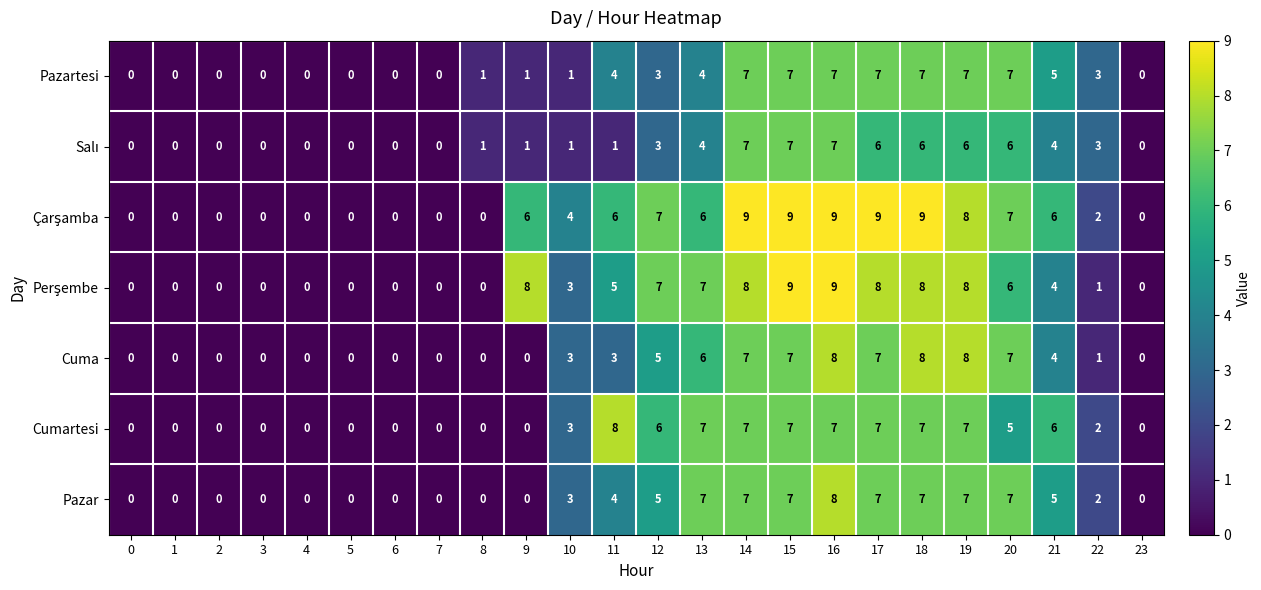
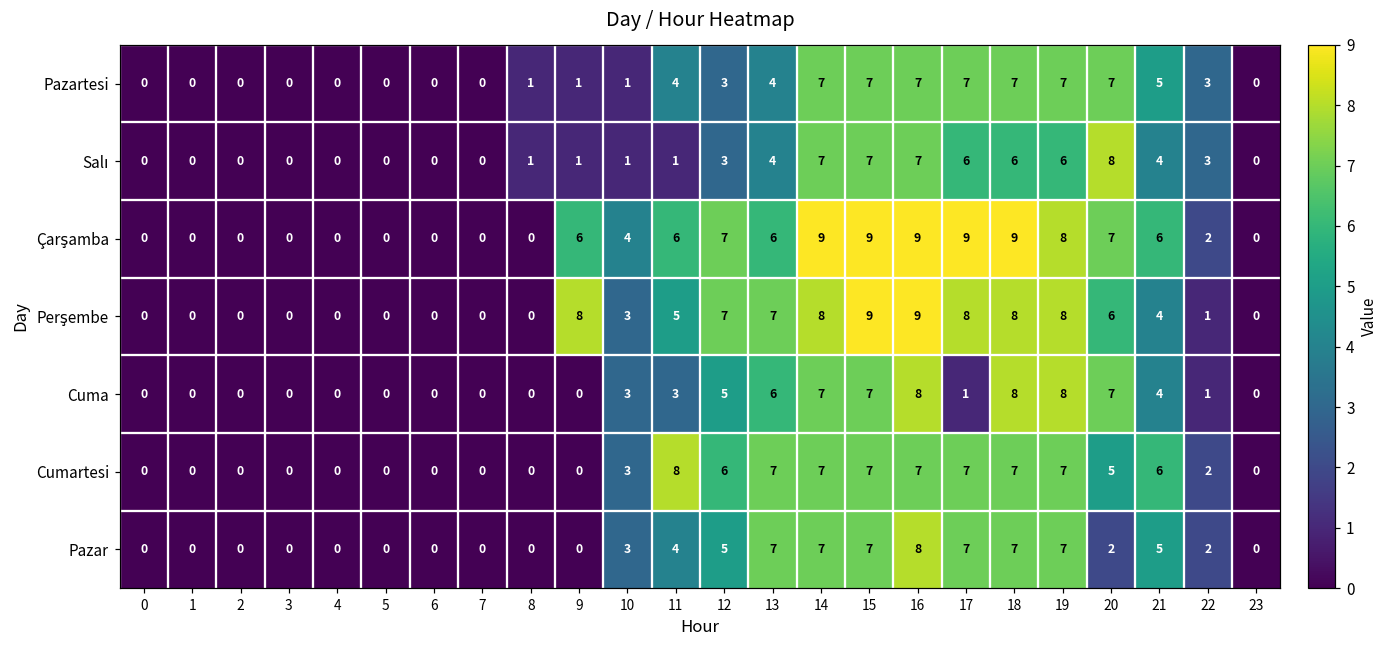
Salı, 20: 6 -> 8
Cuma, 17: 7 -> 1
Pazar, 20: 7 -> 2
